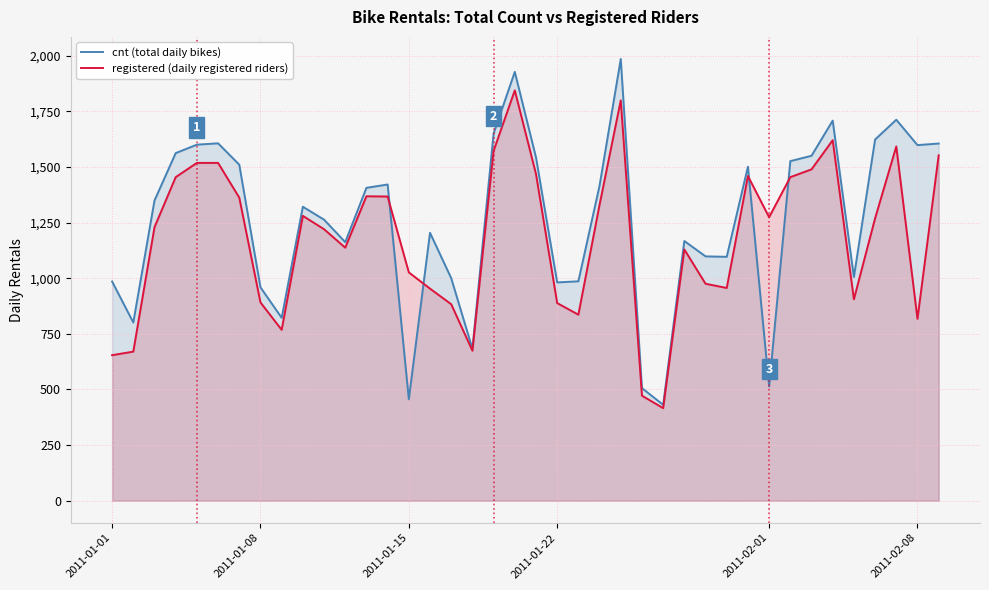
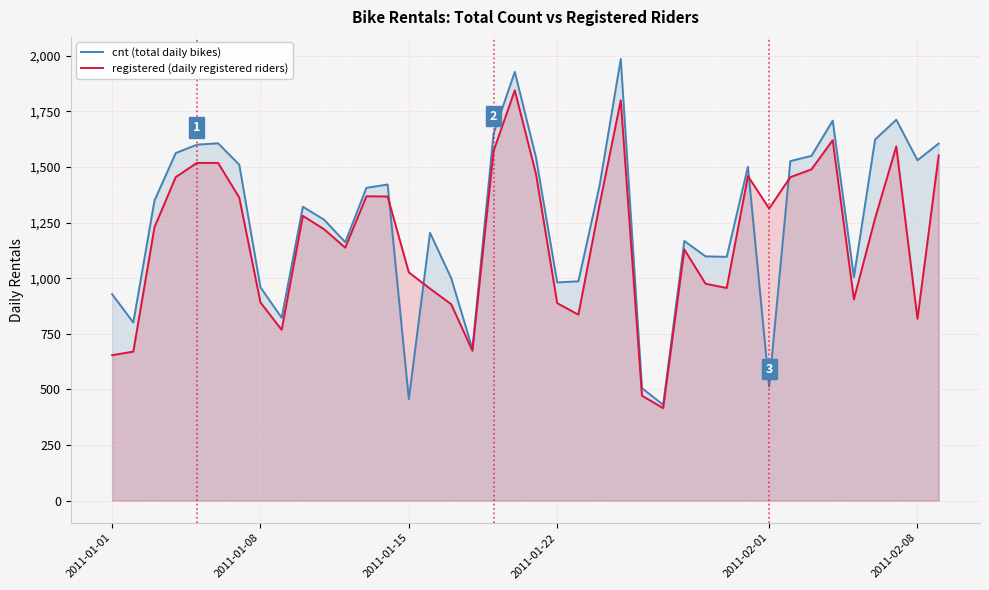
cnt (total daily bikes), 2011-01-01: 990 -> 930
registered (daily registered riders), 2011-02-01: 1,270 -> 1,310
cnt (total daily bikes), 2011-02-08: 1,600 -> 1,530
